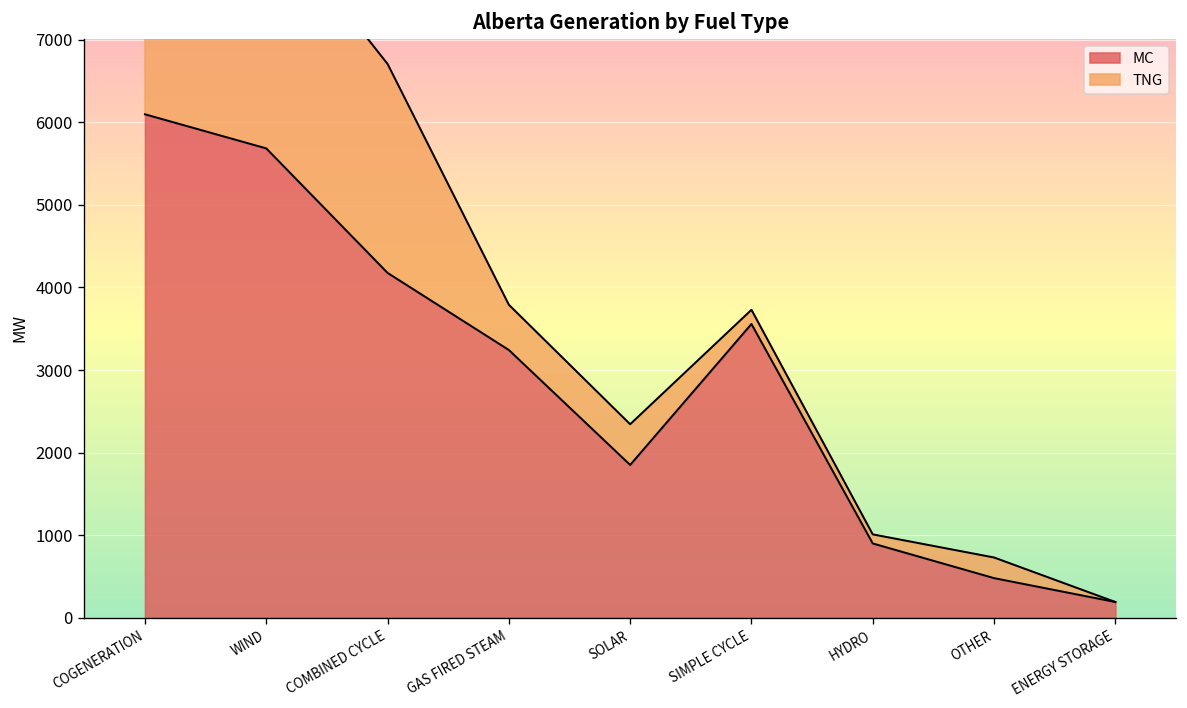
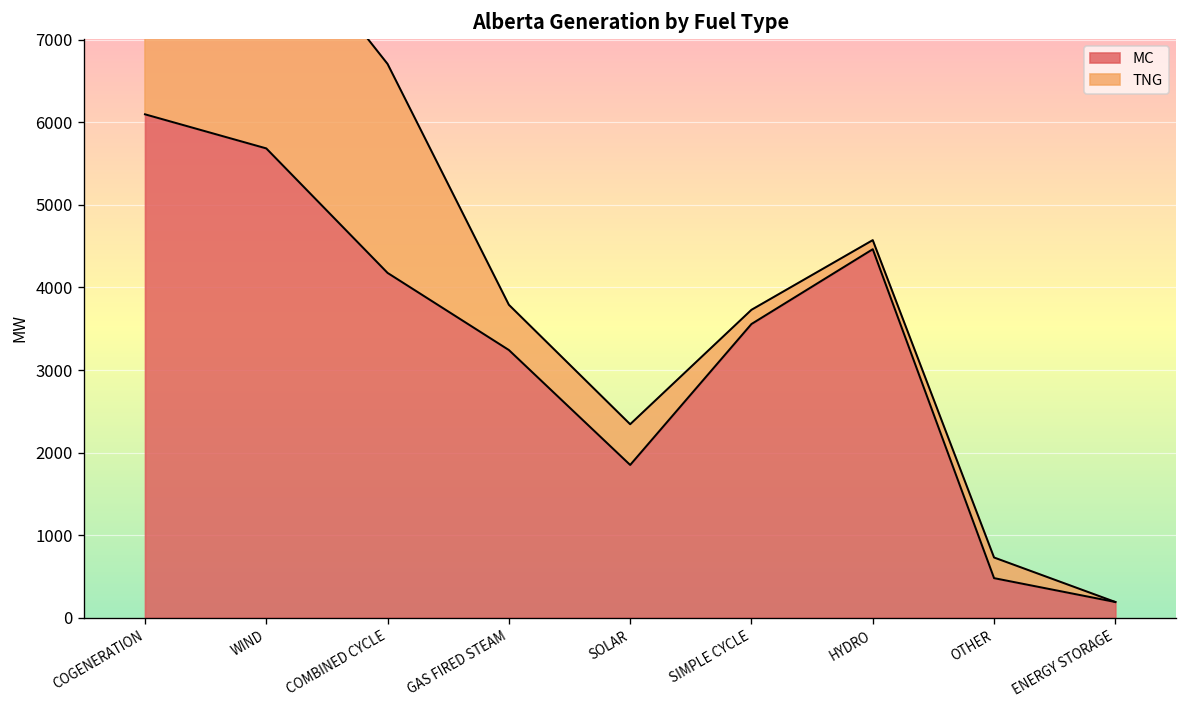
MC, HYDRO: 900 -> 4500
